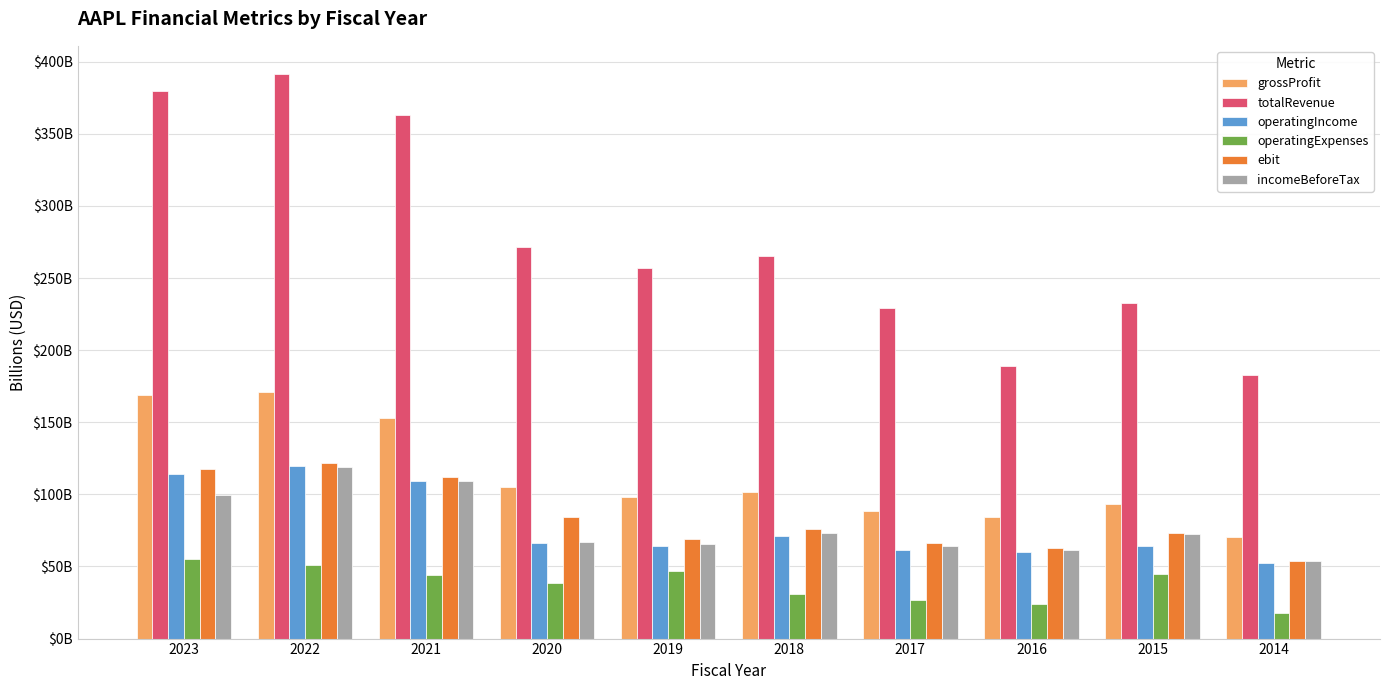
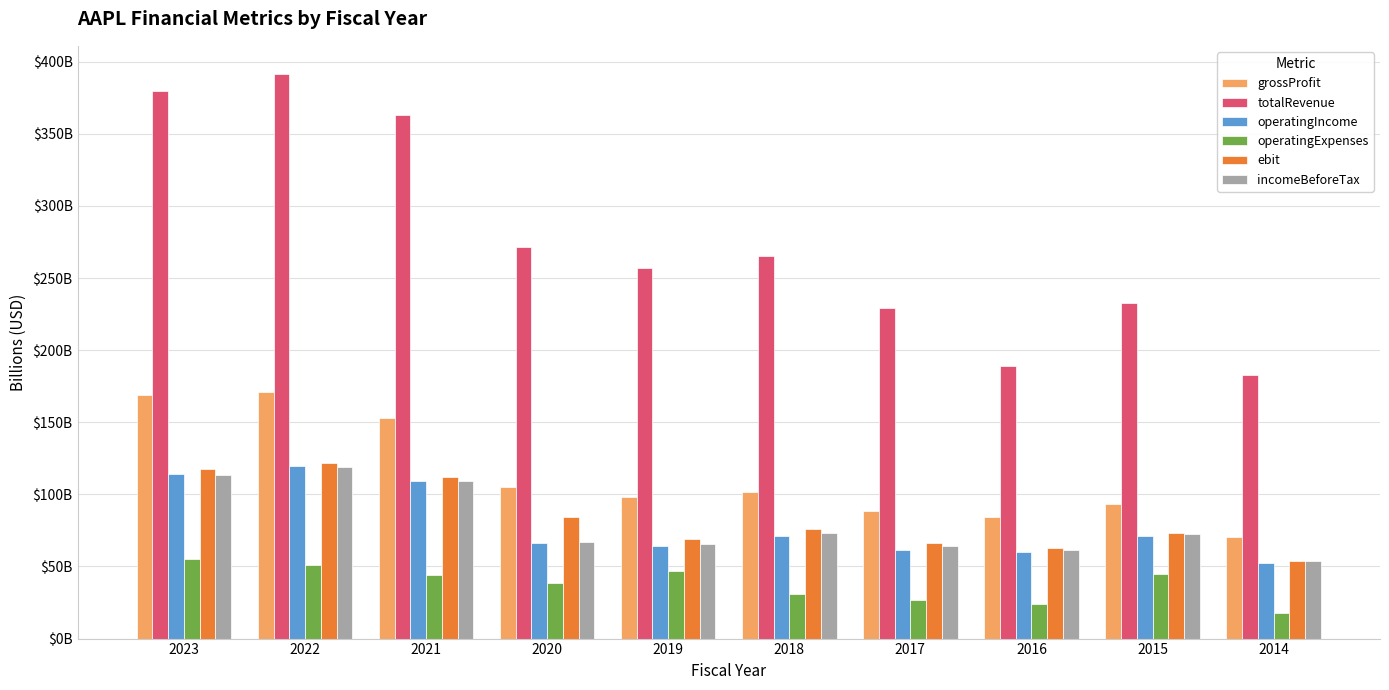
incomeBeforeTax, 2023: $100000000000 -> $114000000000
operatingIncome, 2015: $64000000000 -> $71000000000
